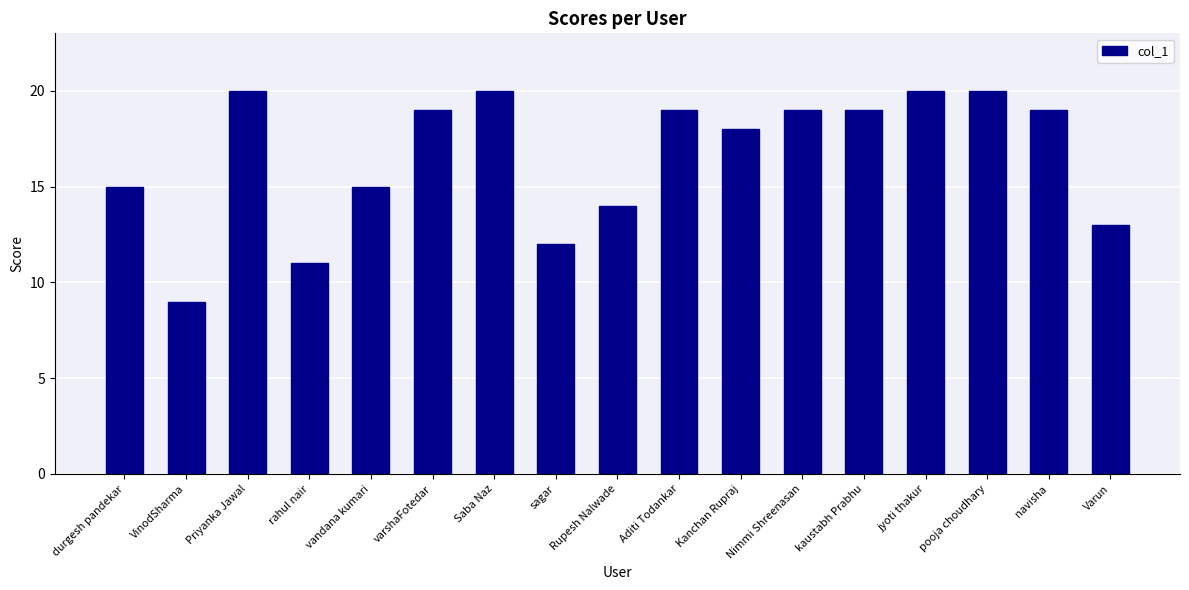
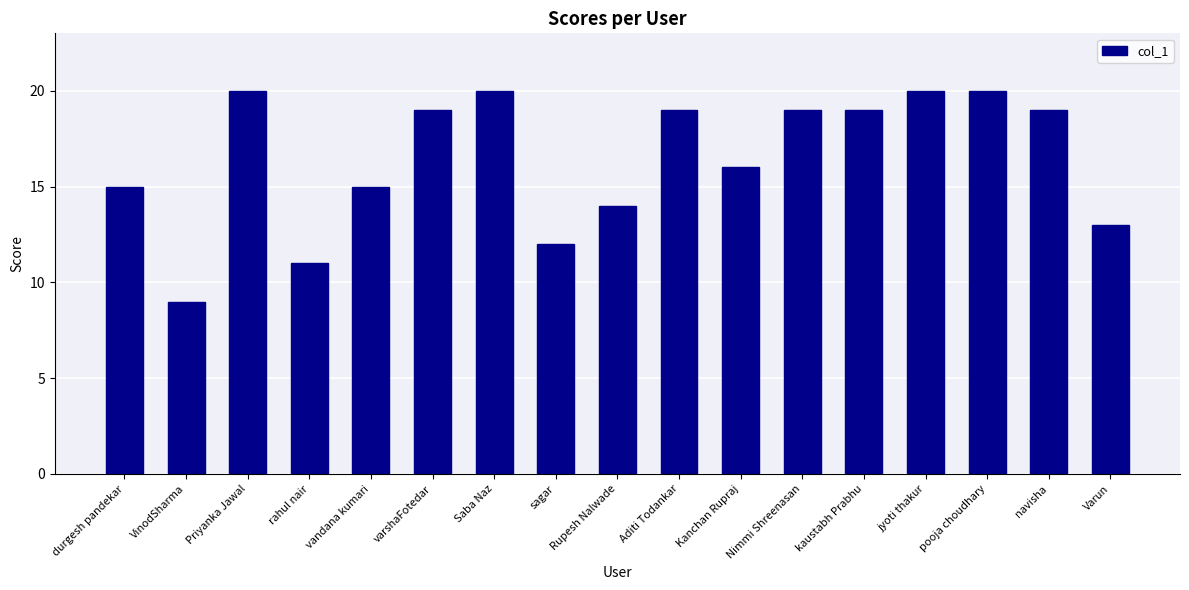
Kanchan Rupraj: 18 -> 16
